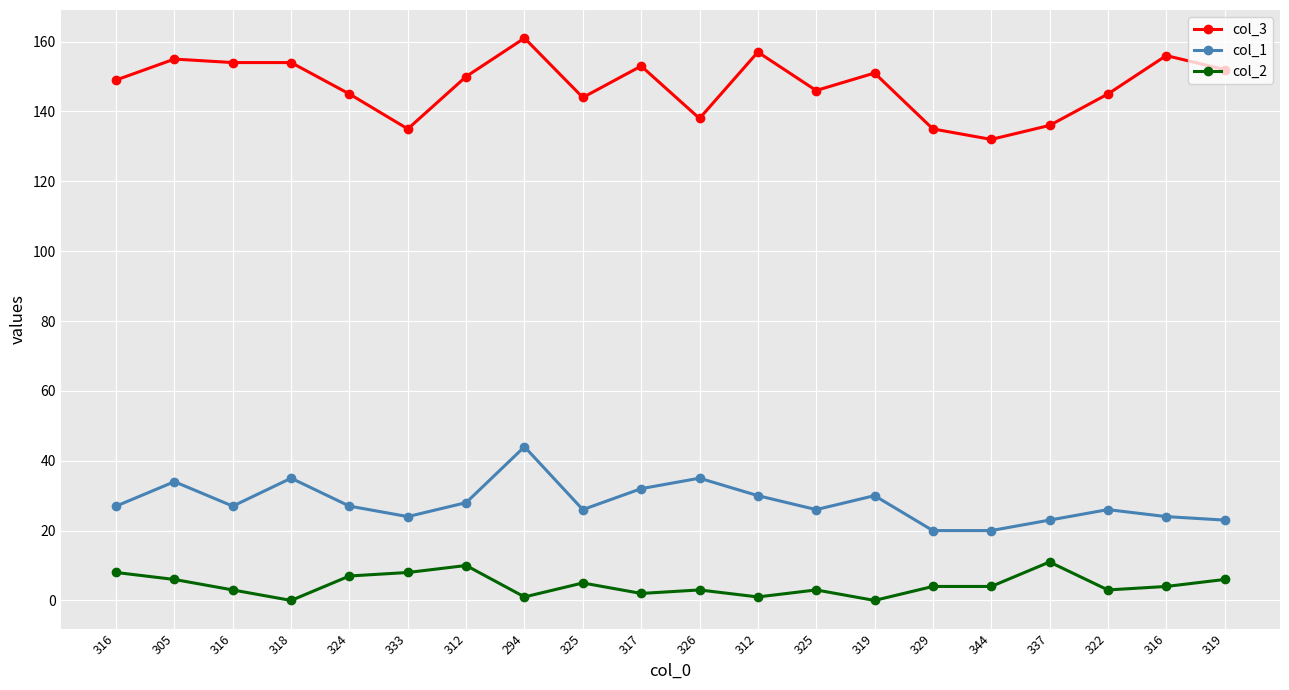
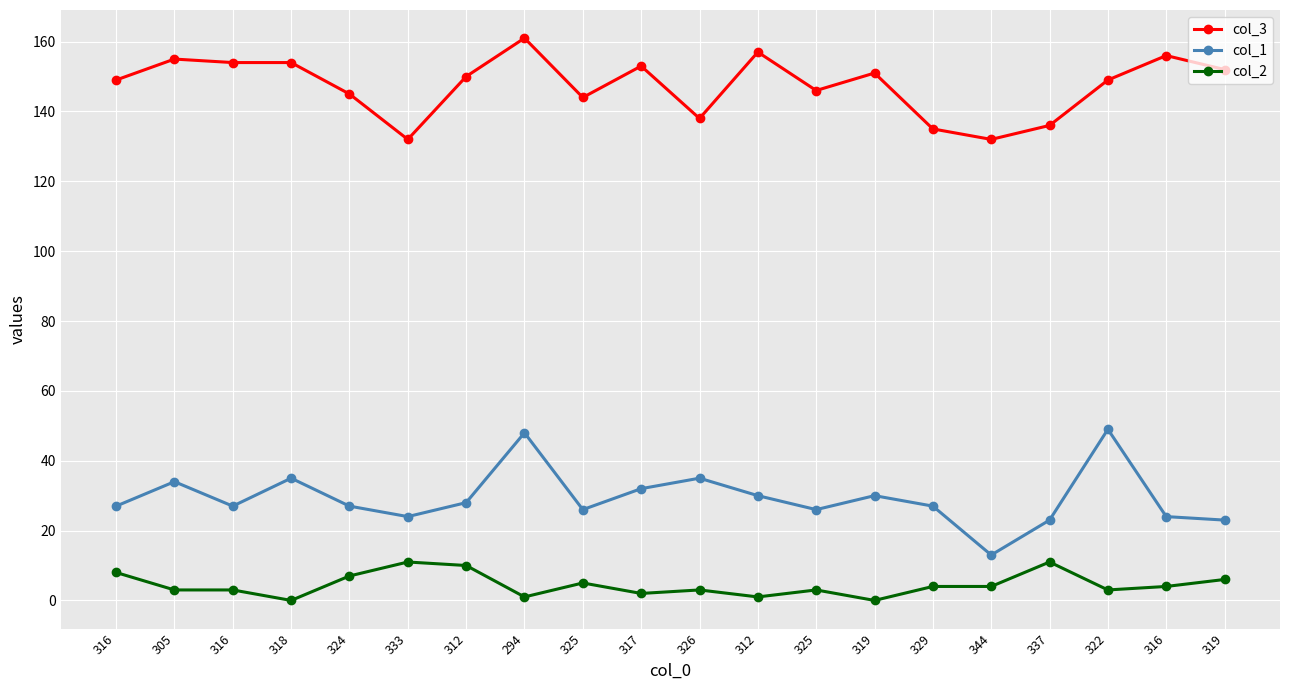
col_2, 305: 6 -> 3
col_3, 333: 135 -> 132
col_2, 333: 8 -> 11
col_1, 294: 44 -> 48
col_1, 329: 20 -> 27
col_1, 344: 20 -> 13
col_3, 322: 145 -> 149
col_1, 322: 26 -> 49
